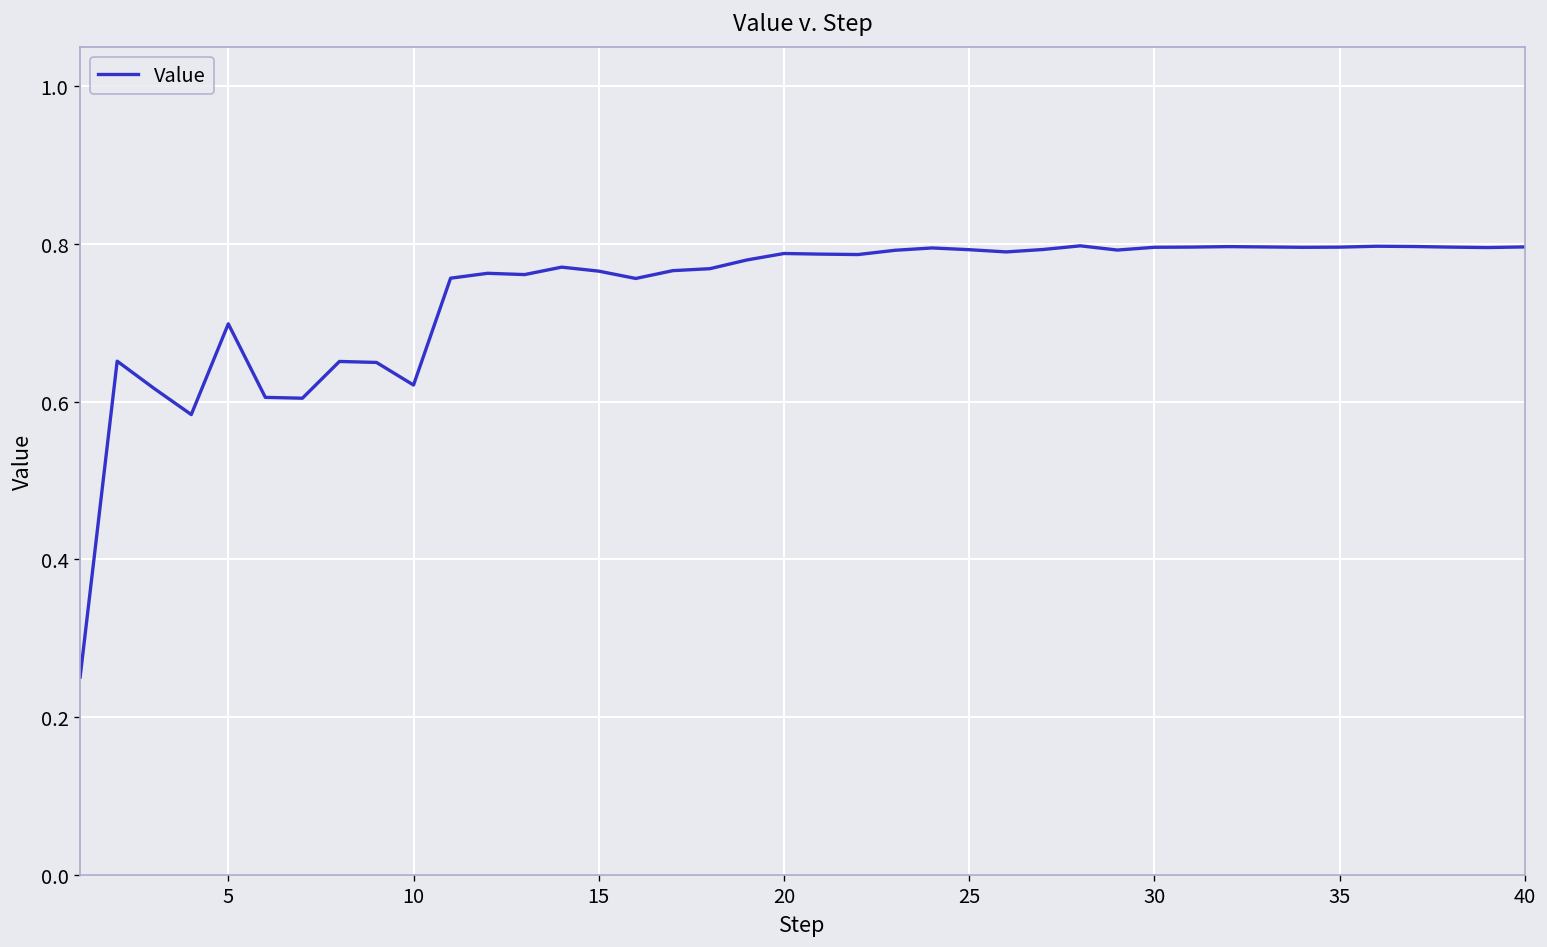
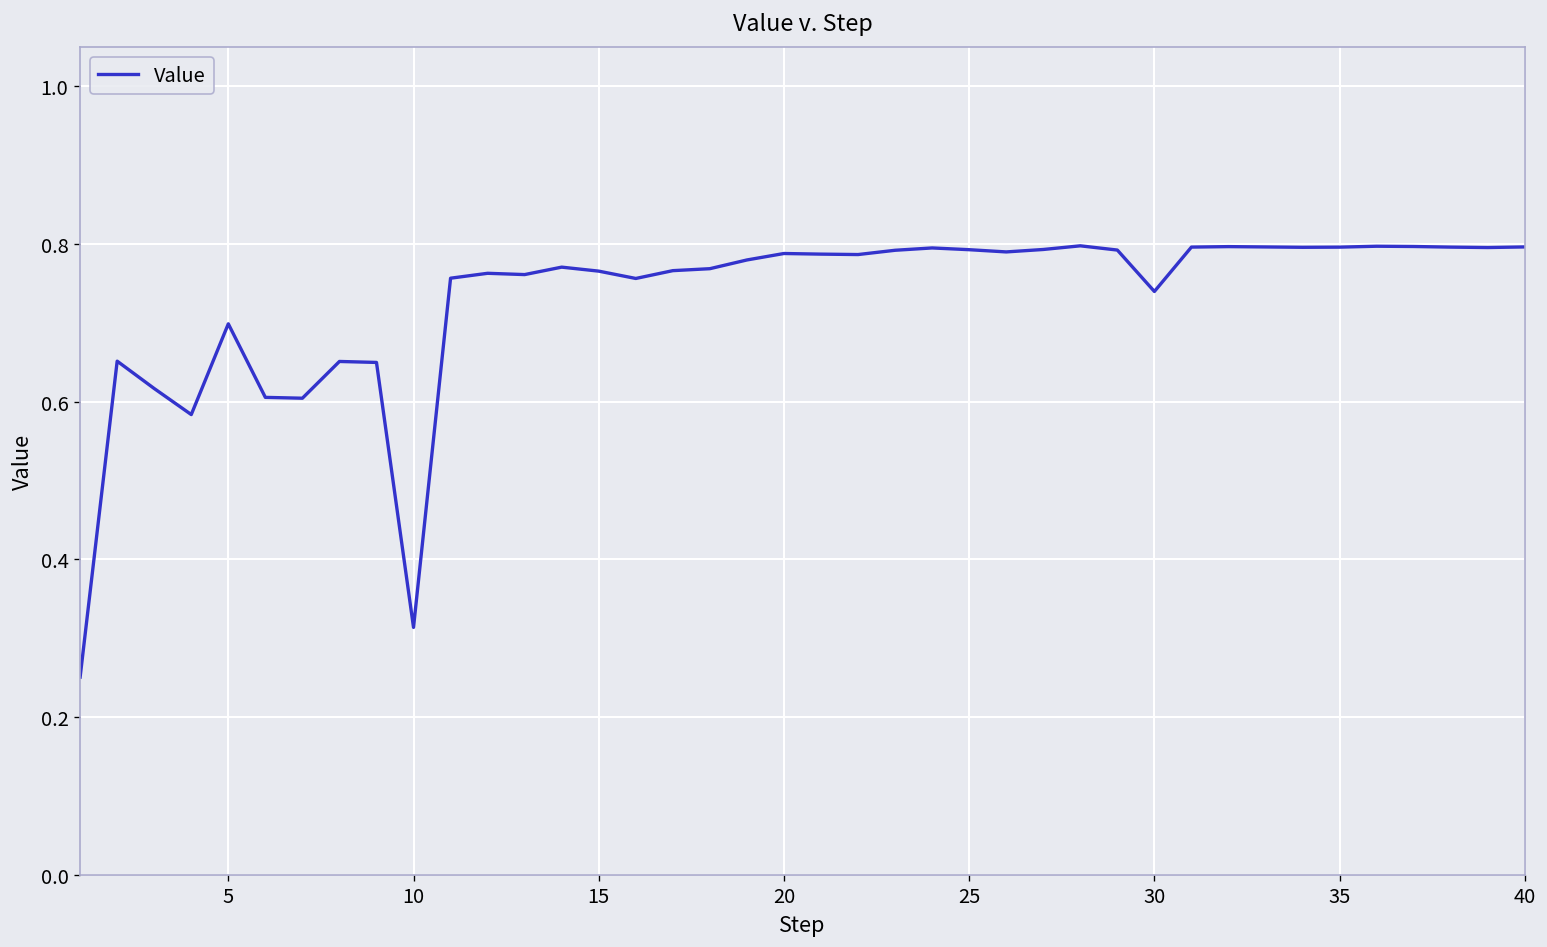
10: 0.62 -> 0.31
30: 0.80 -> 0.74
